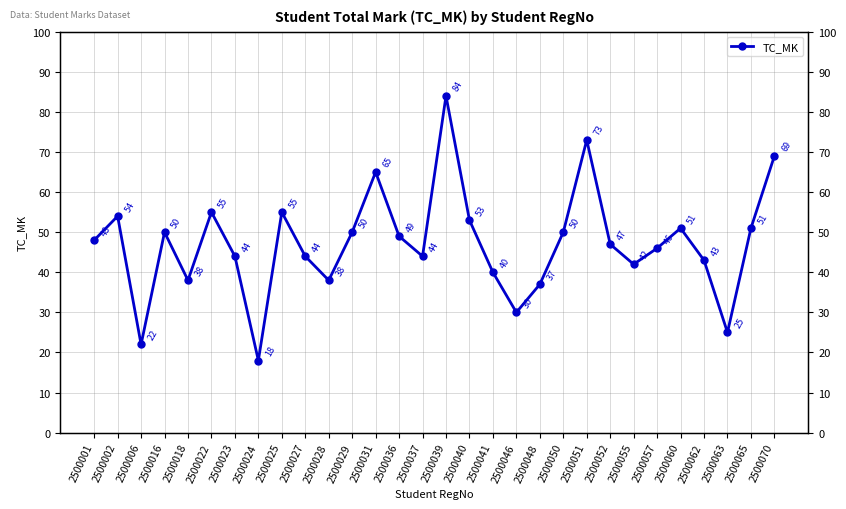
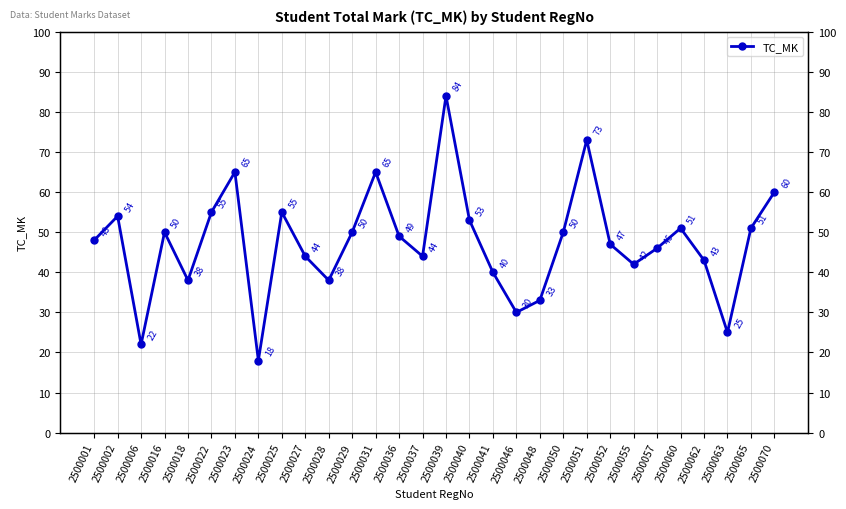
2500023: 44 -> 65
2500048: 37 -> 33
2500070: 69 -> 60
